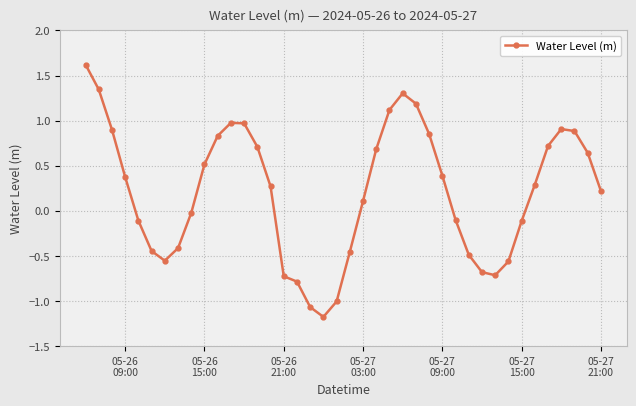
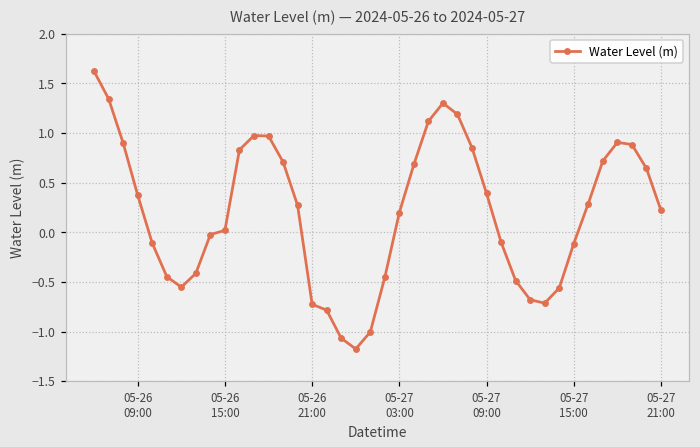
05-26 15:00: 0.5 -> 0.0
05-27 03:00: 0.1 -> 0.2
